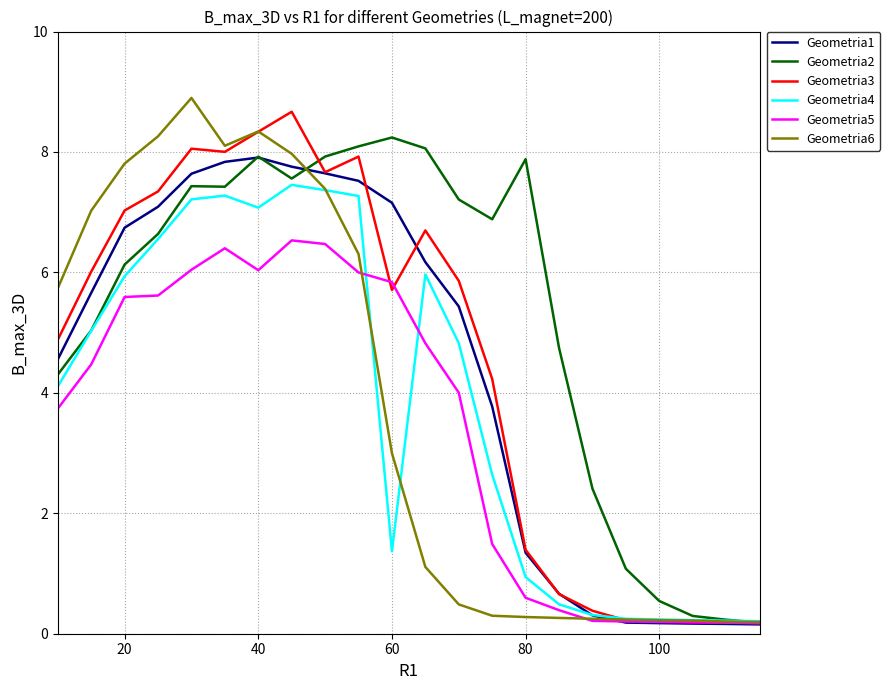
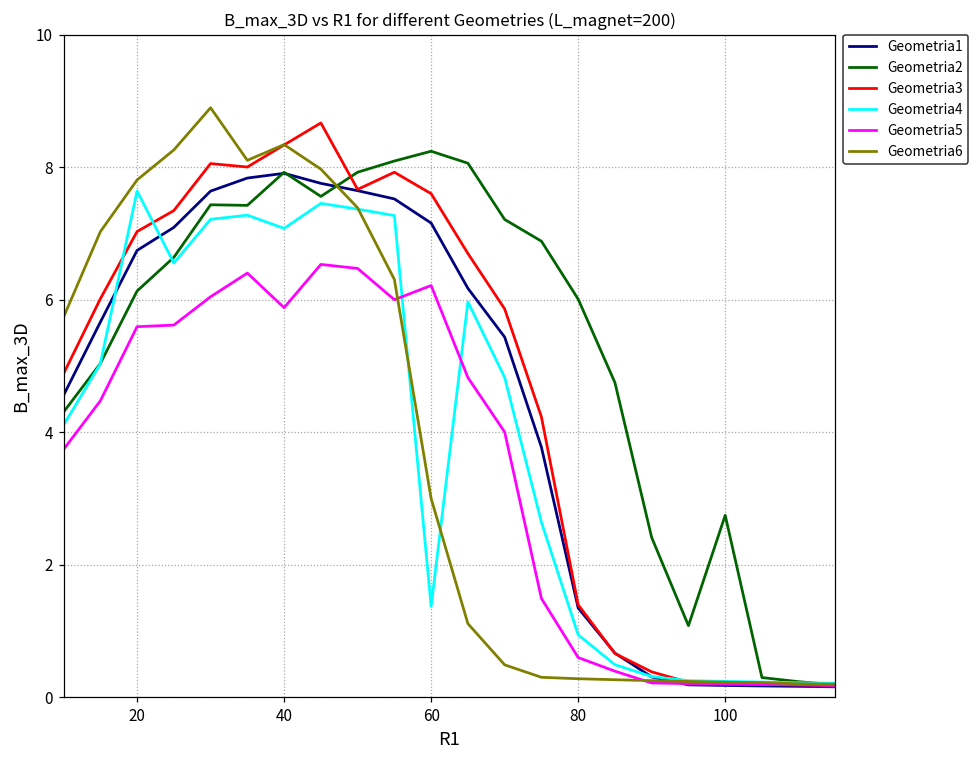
Geometria4, 20: 5.9 -> 7.6
Geometria5, 40: 6.0 -> 5.9
Geometria3, 60: 5.7 -> 7.6
Geometria5, 60: 5.8 -> 6.2
Geometria2, 80: 7.9 -> 6.0
Geometria2, 100: 0.5 -> 2.7
